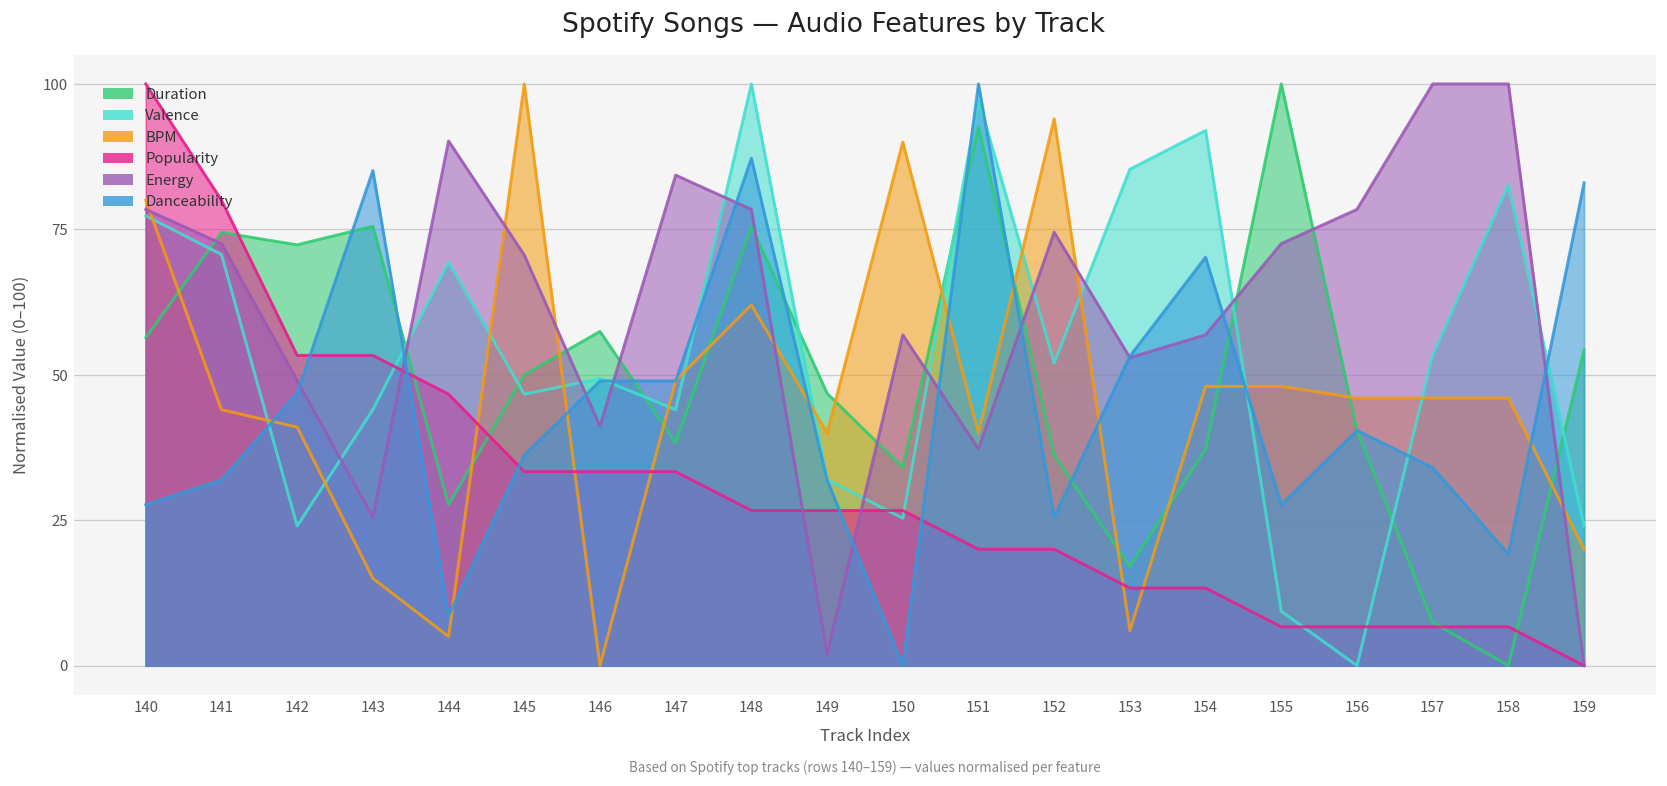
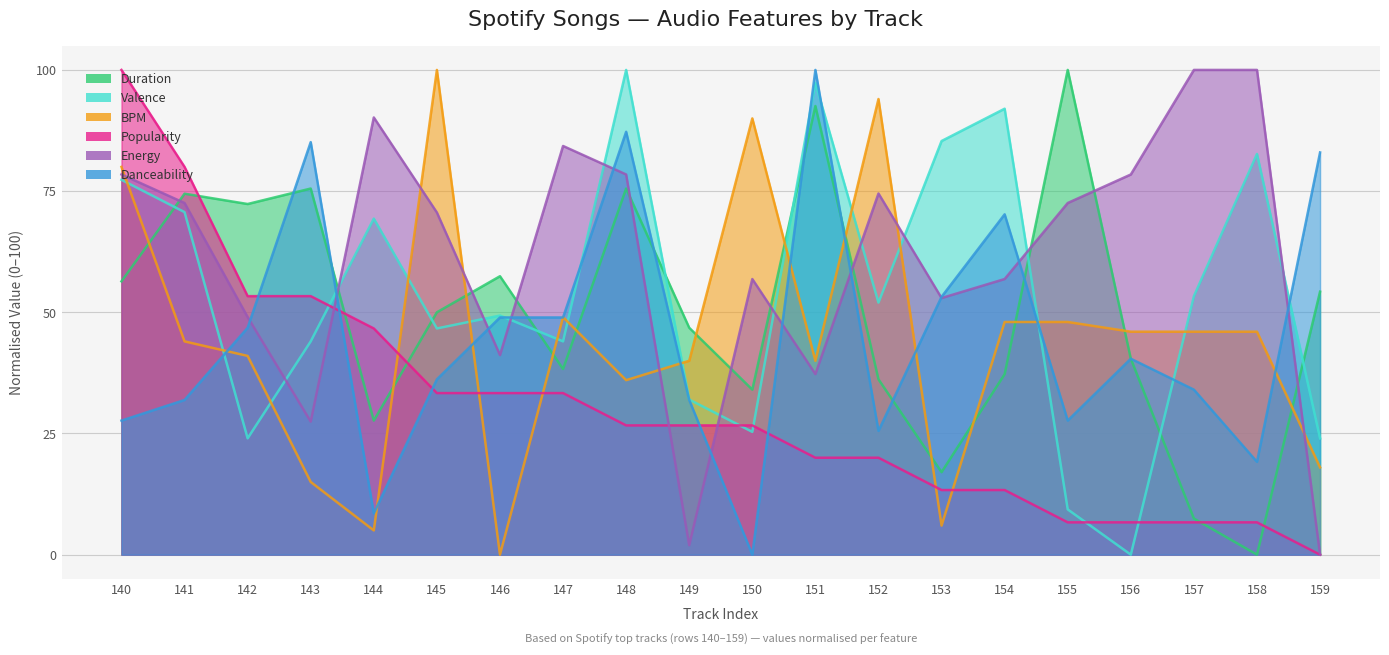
Energy, 143: 25 -> 27
BPM, 148: 62 -> 36
BPM, 159: 20 -> 18
